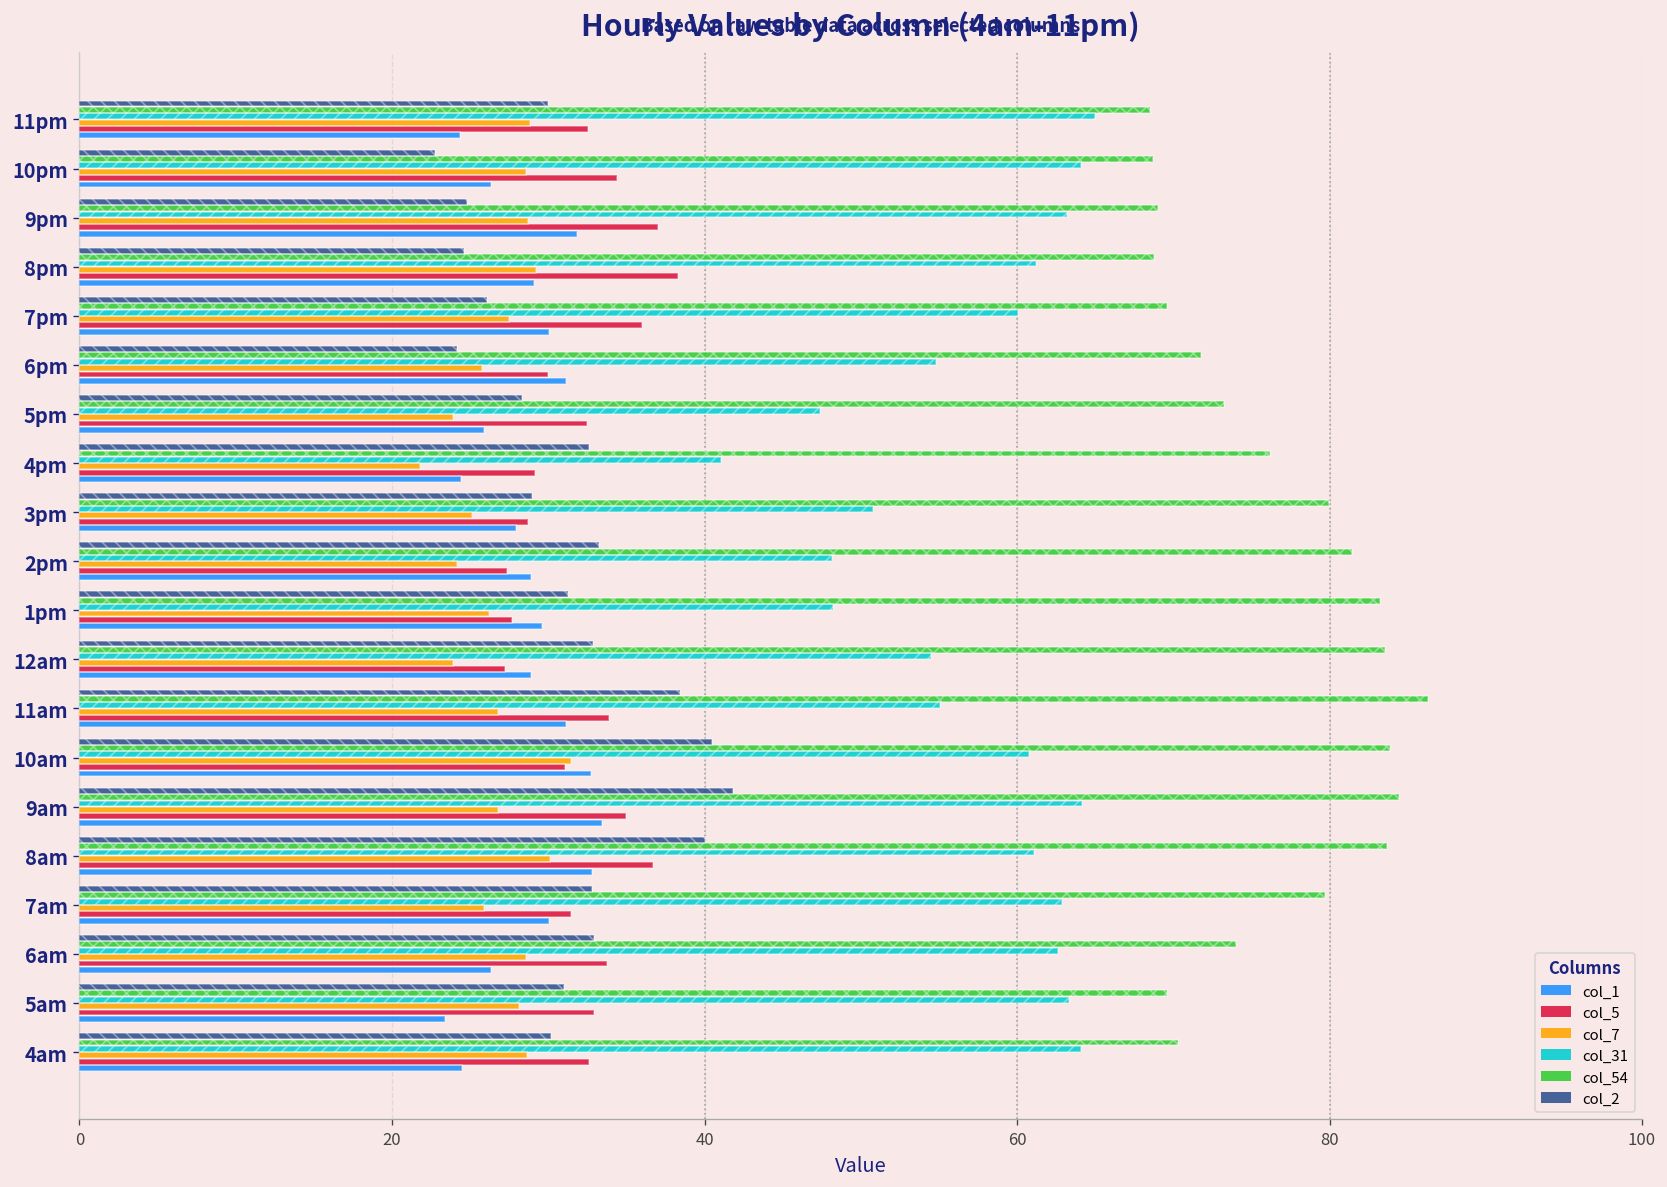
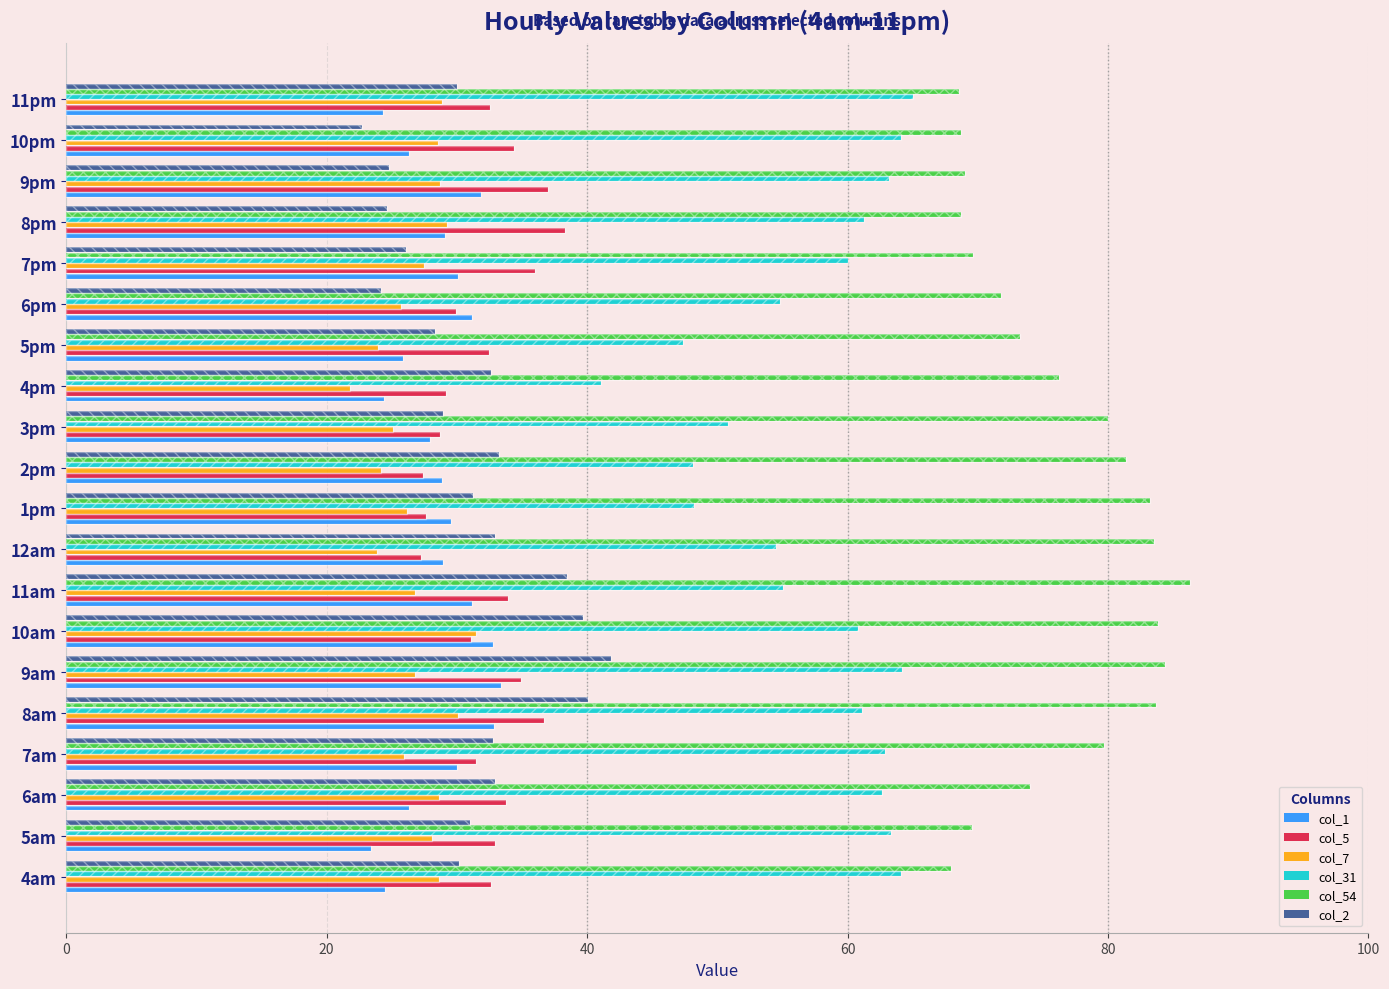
col_2, 10am: 40.5 -> 39.7
col_54, 4am: 70.3 -> 67.9
